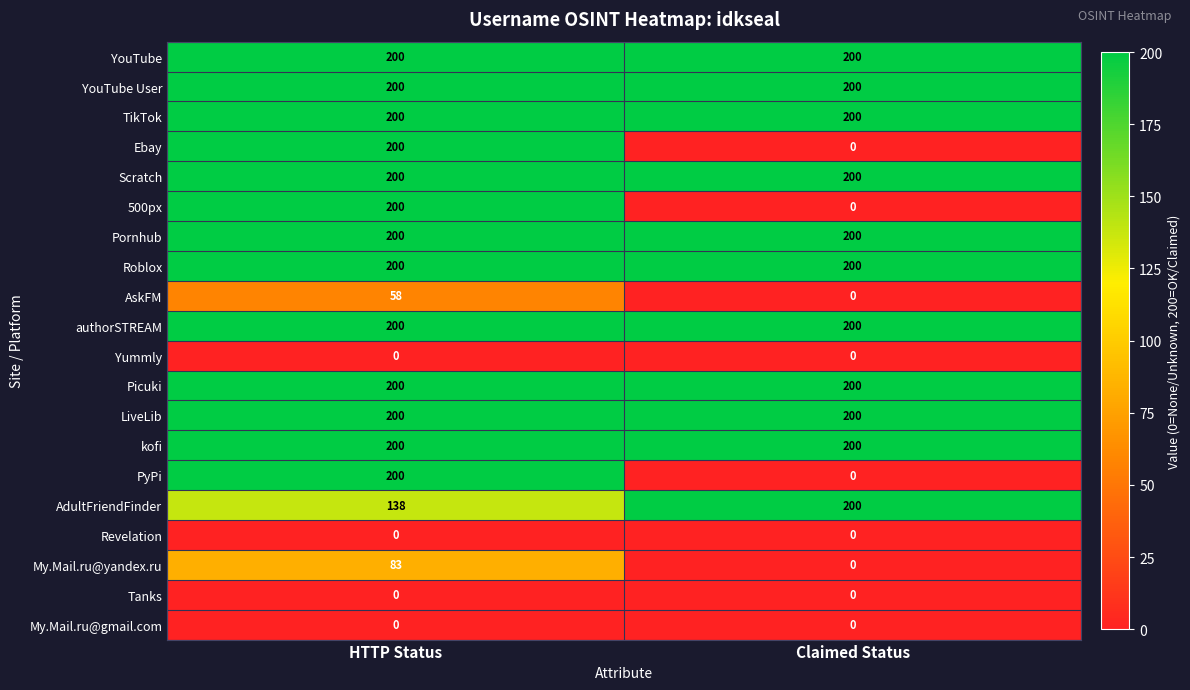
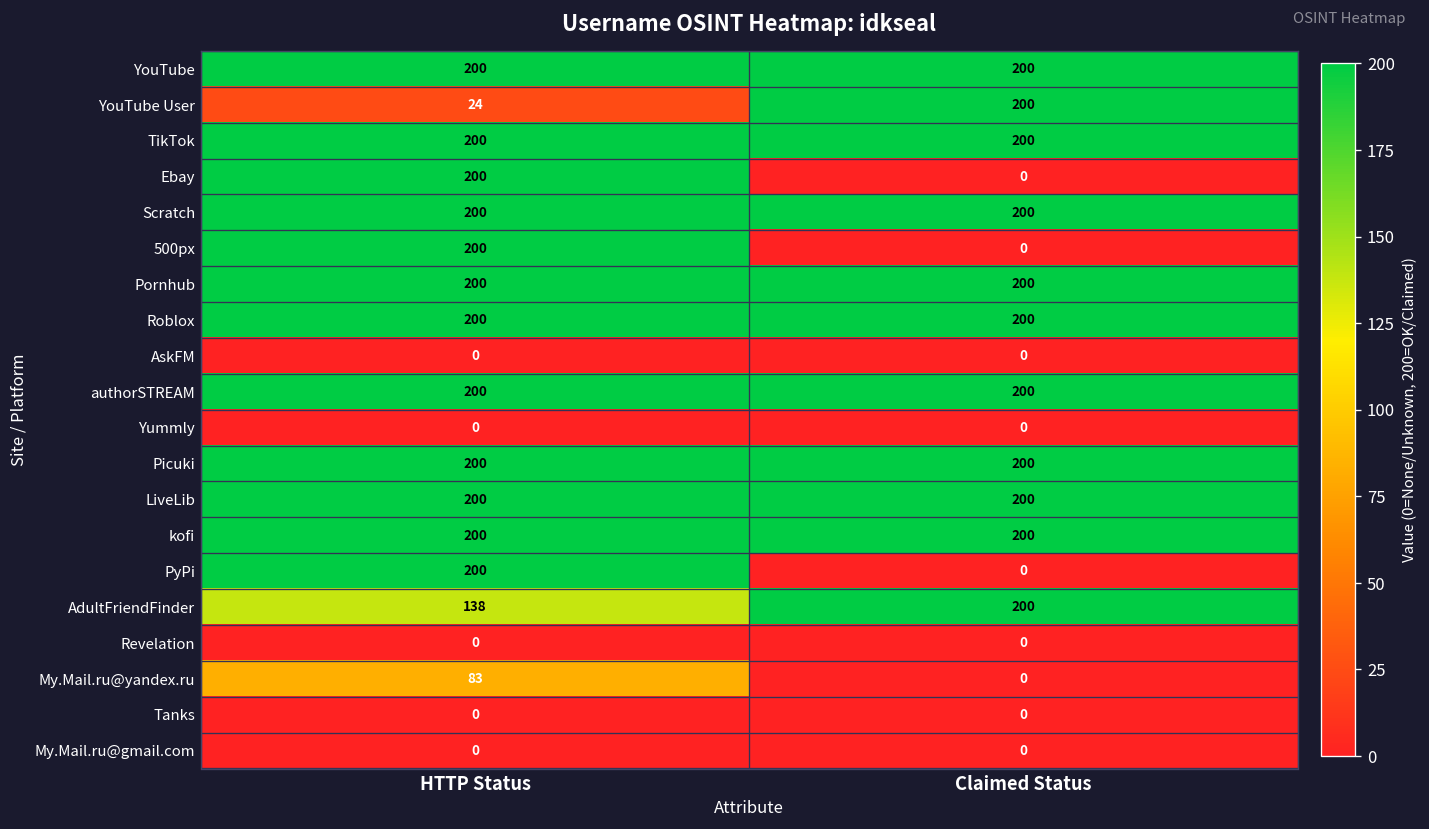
YouTube User, HTTP Status: 200 -> 24
AskFM, HTTP Status: 58 -> 0
